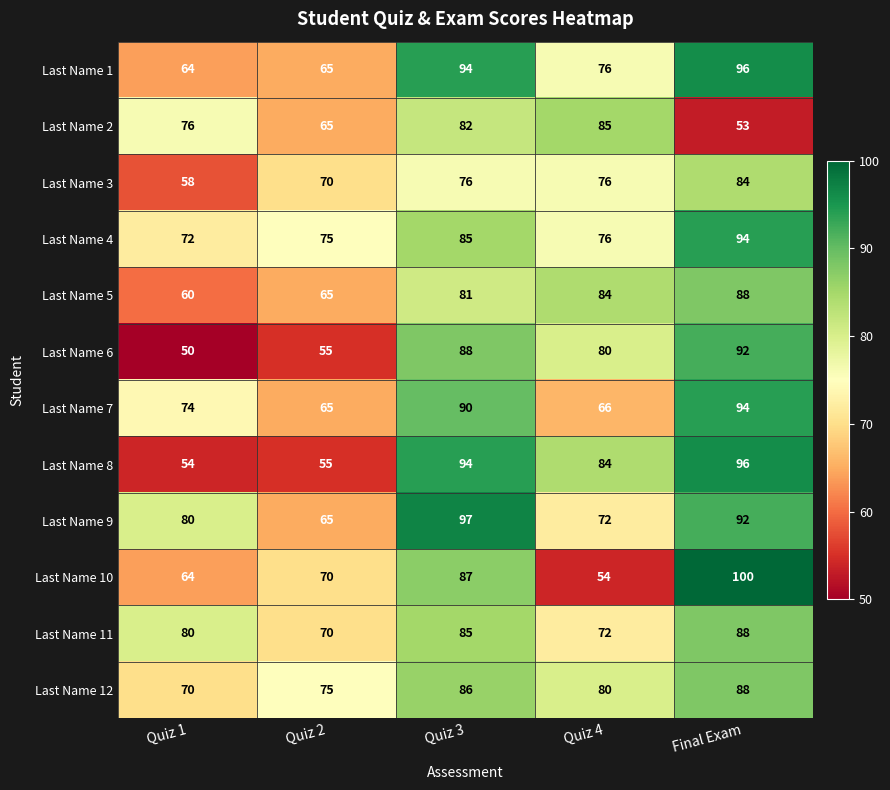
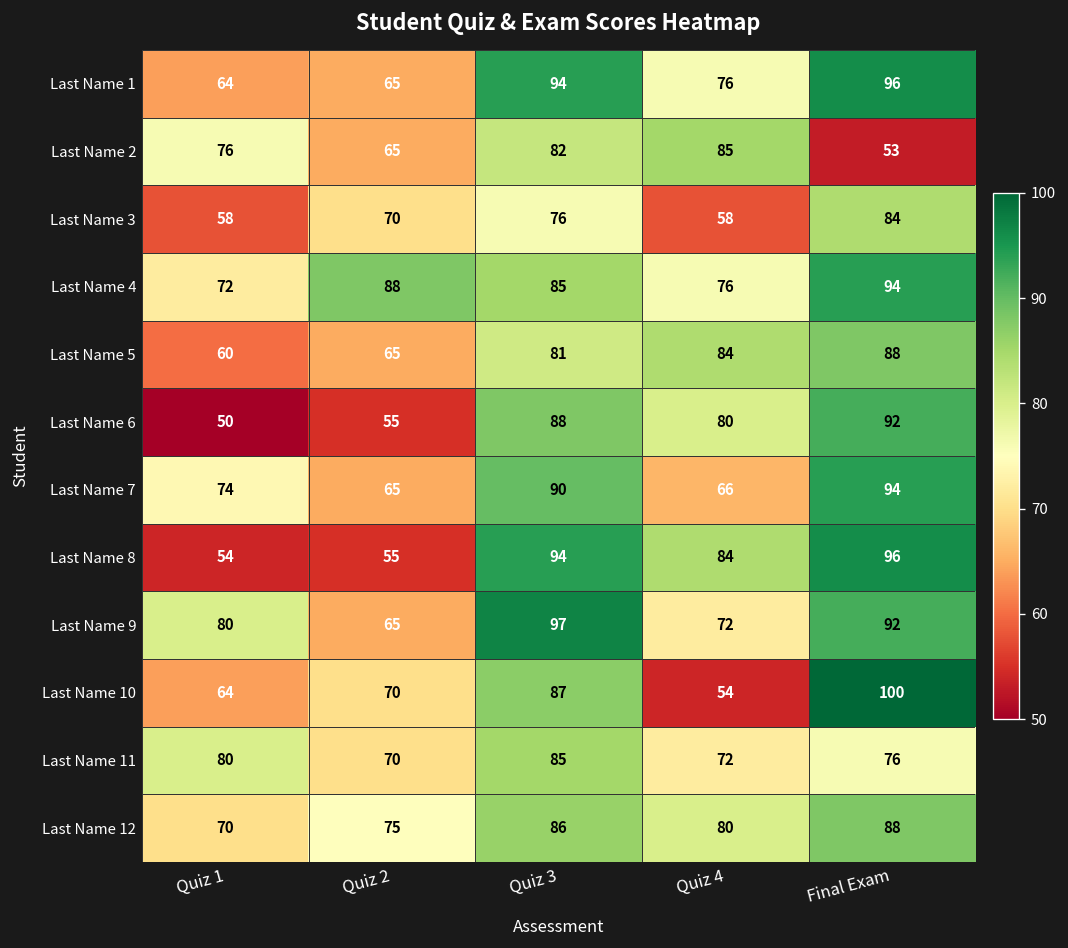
Last Name 3, Quiz 4: 76 -> 58
Last Name 4, Quiz 2: 75 -> 88
Last Name 11, Final Exam: 88 -> 76
